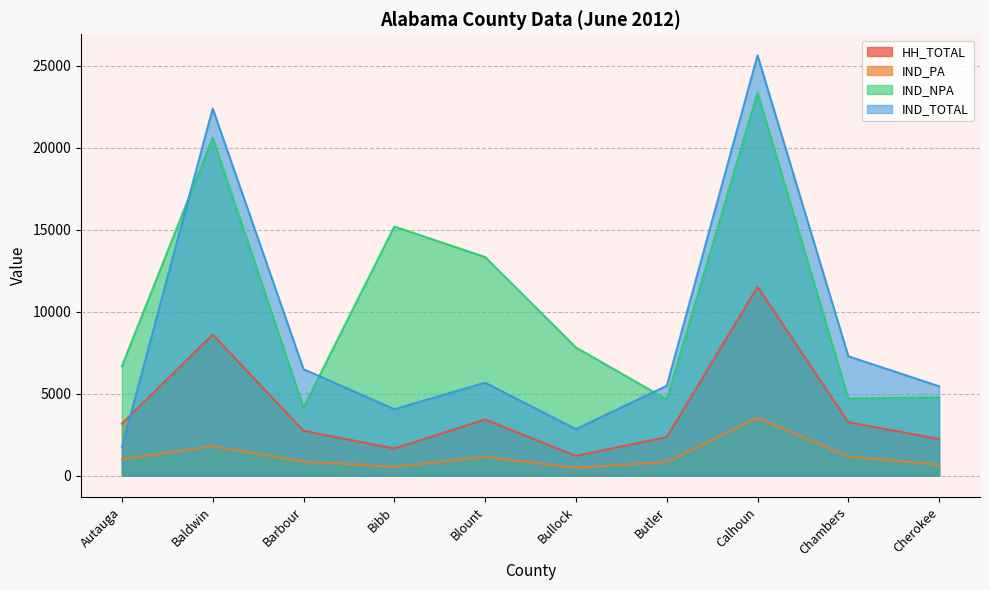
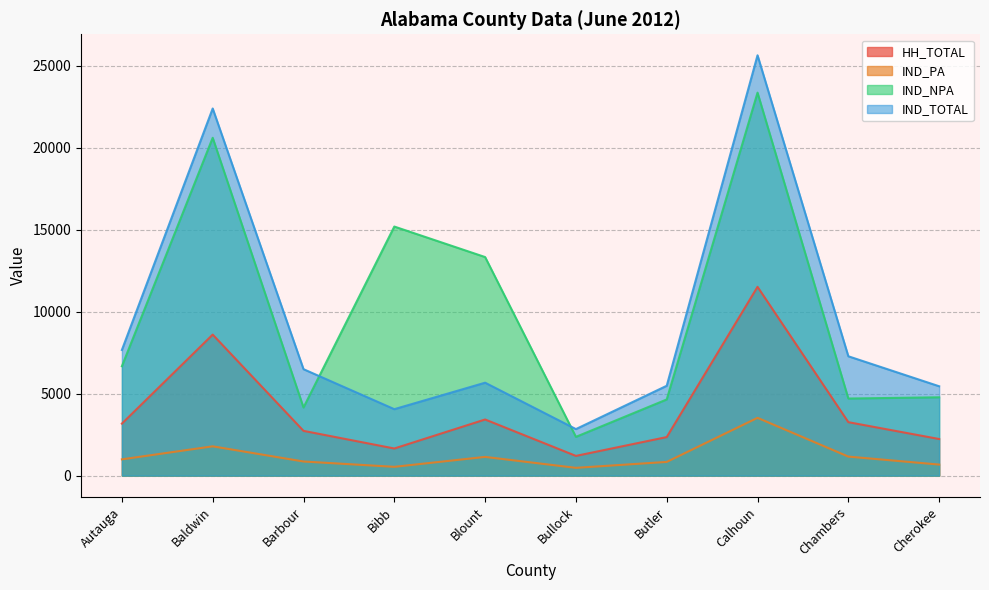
IND_TOTAL, Autauga: 1700 -> 7700
IND_NPA, Bullock: 7800 -> 2400
